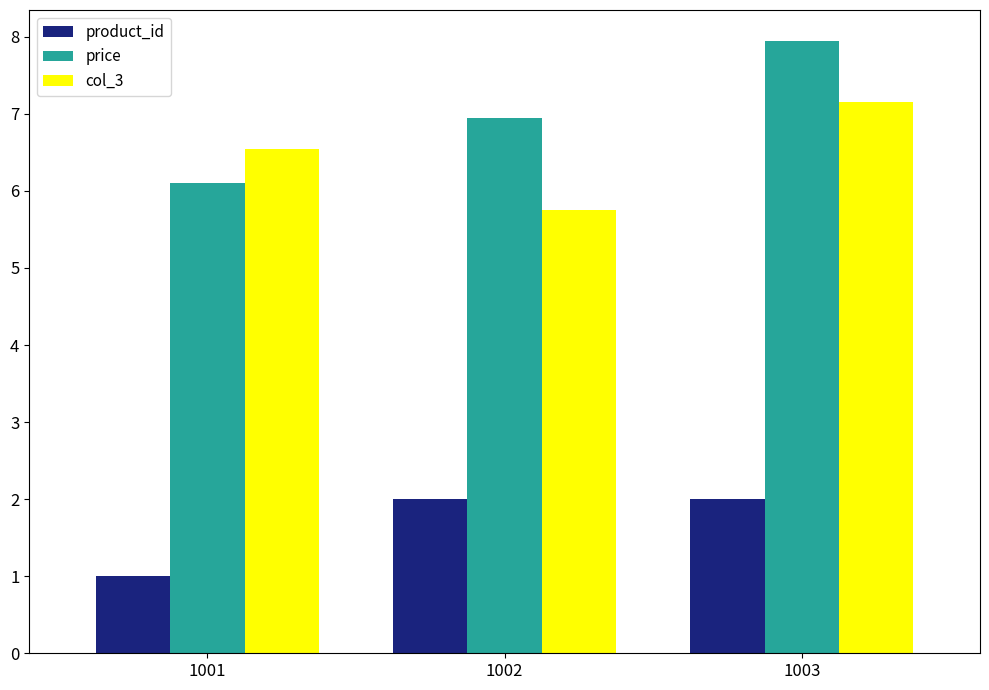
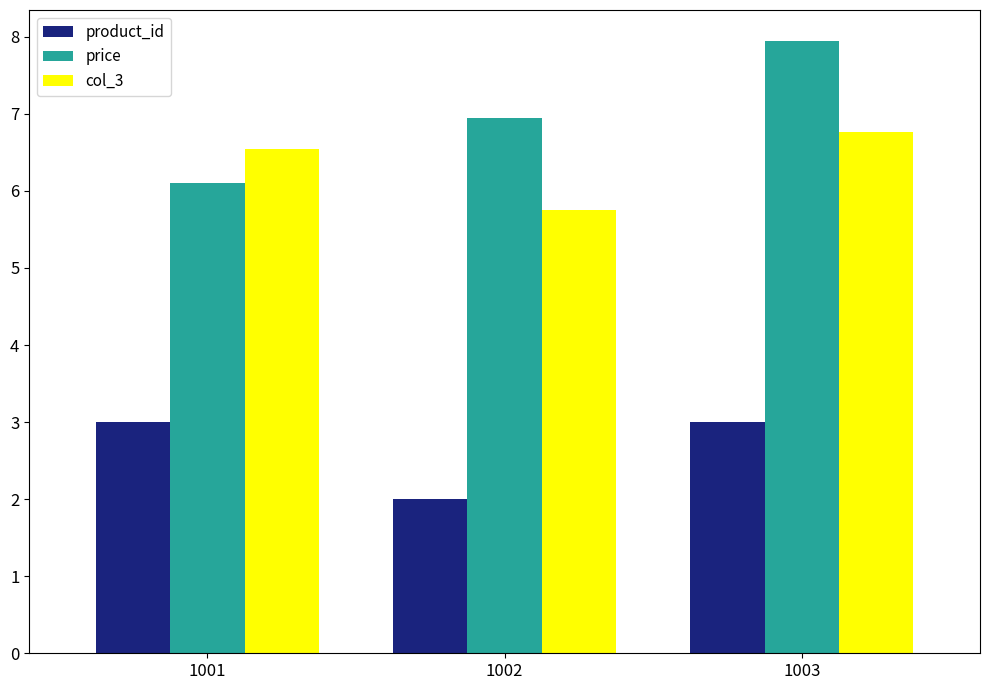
product_id, 1001: 1 -> 3
product_id, 1003: 2 -> 3
col_3, 1003: 7.2 -> 6.8
